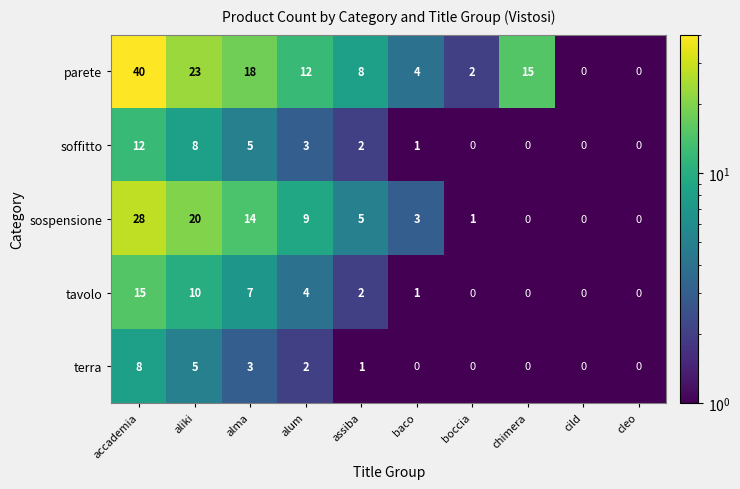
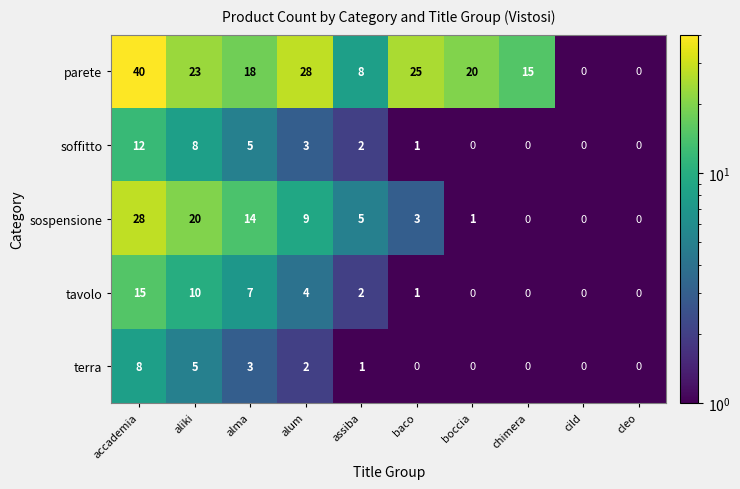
parete, alum: 12 -> 28
parete, baco: 4 -> 25
parete, boccia: 2 -> 20
